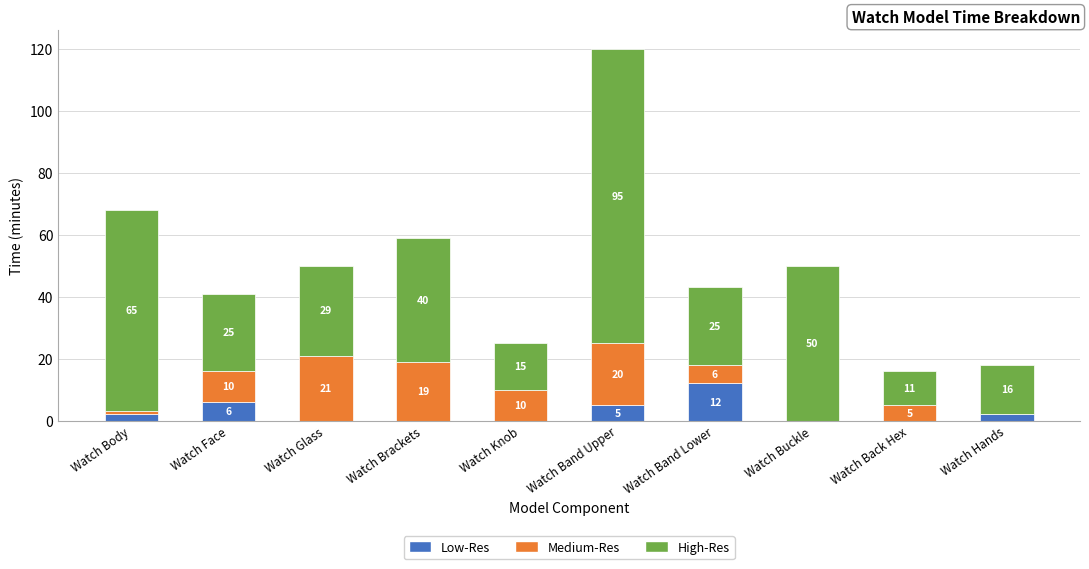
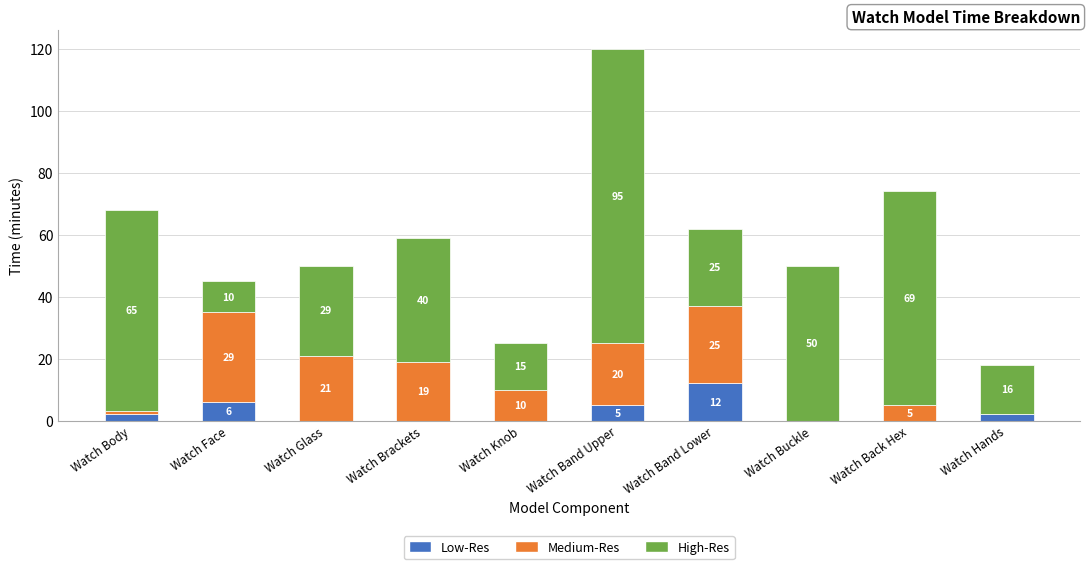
Medium-Res, Watch Face: 10 -> 29
High-Res, Watch Face: 25 -> 10
Medium-Res, Watch Band Lower: 6 -> 25
High-Res, Watch Back Hex: 11 -> 69
